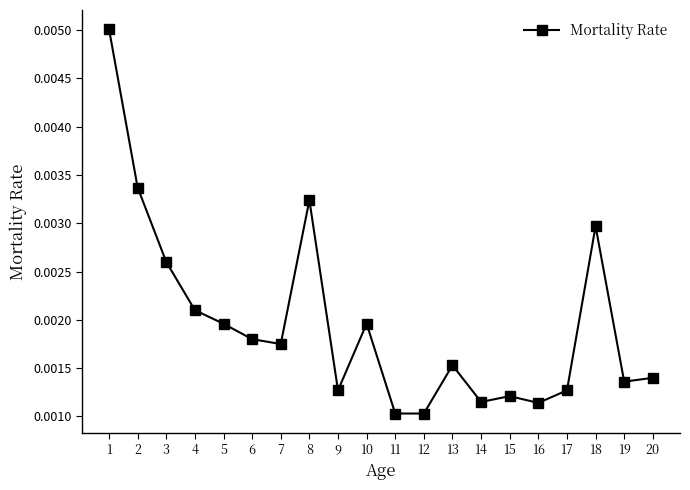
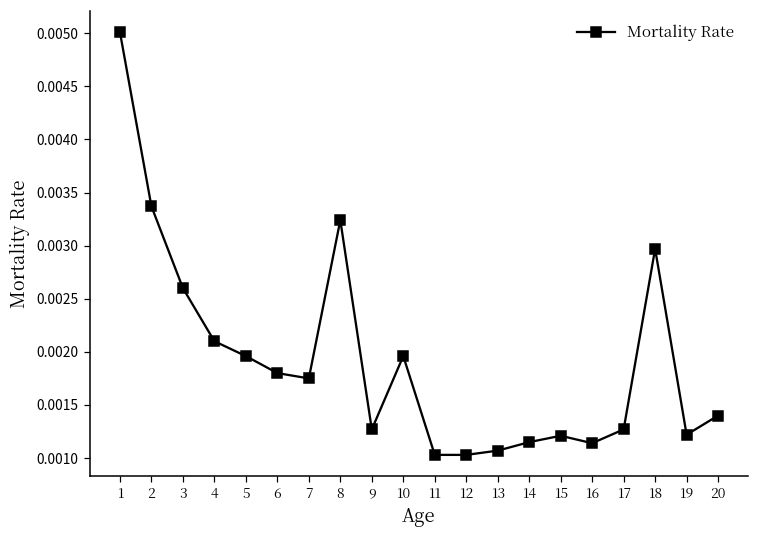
13: 0.0015 -> 0.0011
19: 0.0014 -> 0.0012
